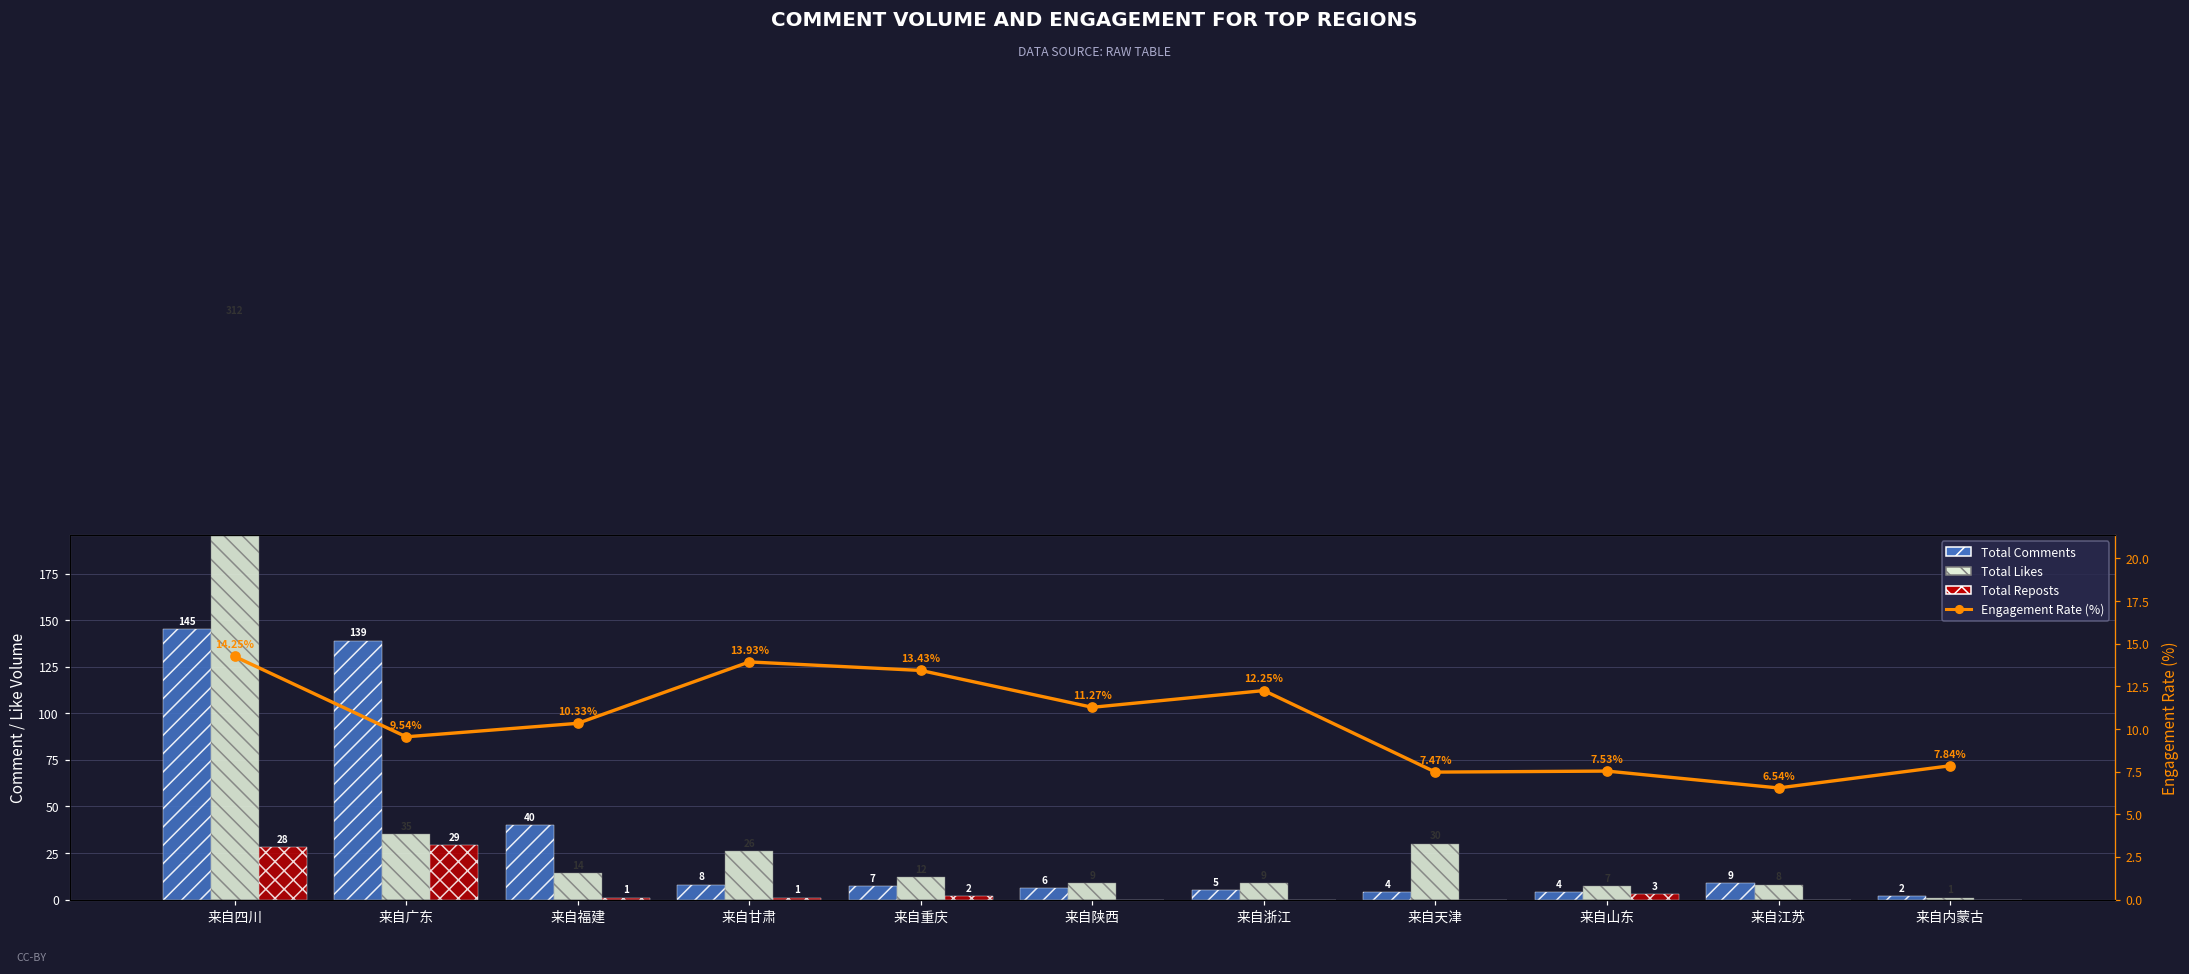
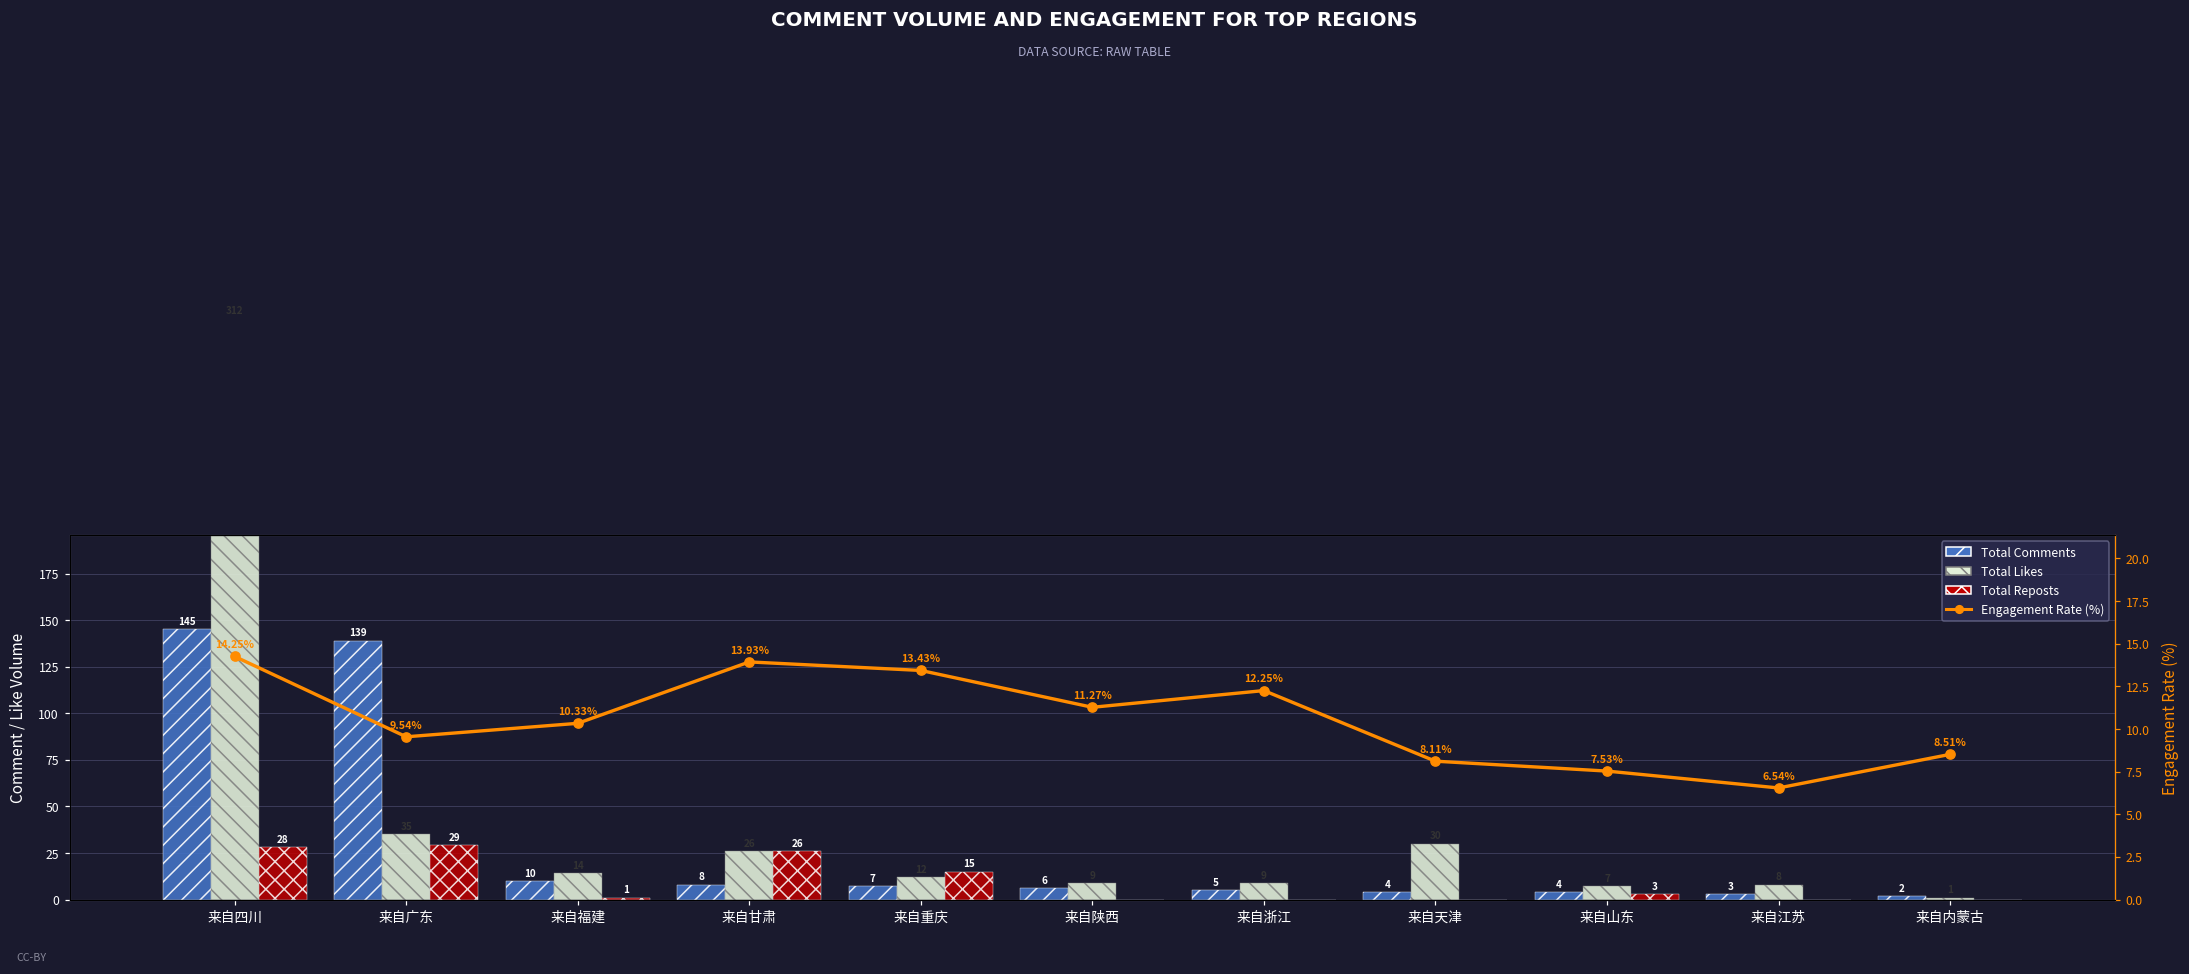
Total Comments, 来自福建: 40 -> 10
Total Reposts, 来自甘肃: 1 -> 26
Total Reposts, 来自重庆: 2 -> 15
Total Comments, 来自江苏: 9 -> 3
Engagement Rate (%), 来自天津: 7.47% -> 8.11%
Engagement Rate (%), 来自内蒙古: 7.84% -> 8.51%
